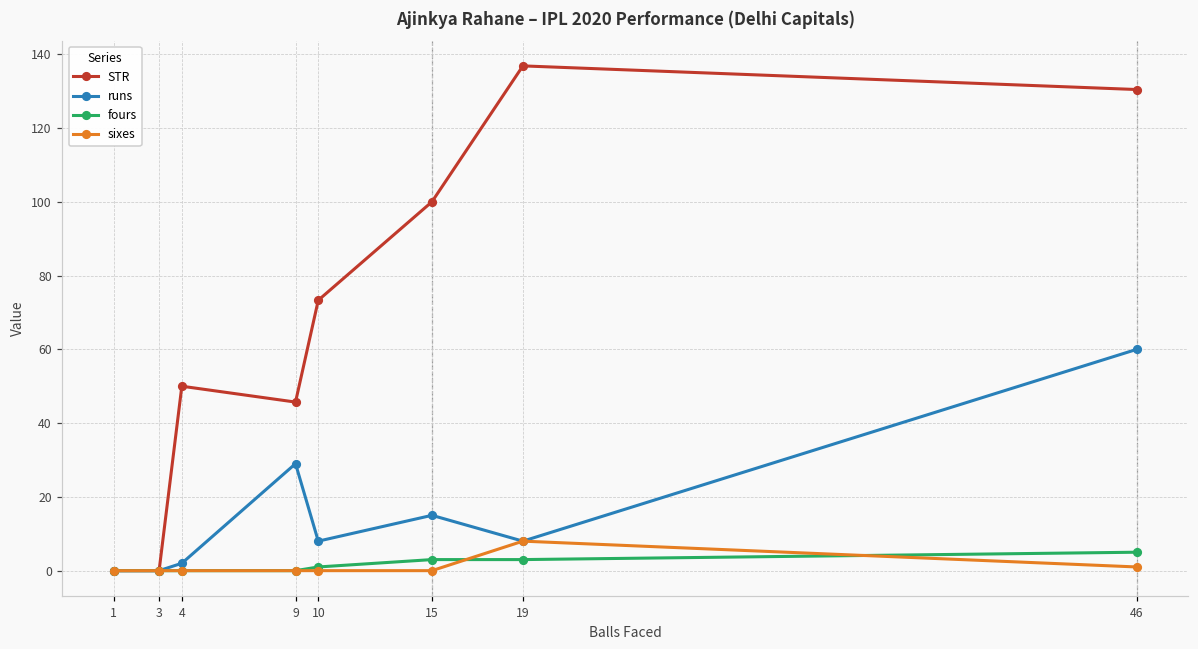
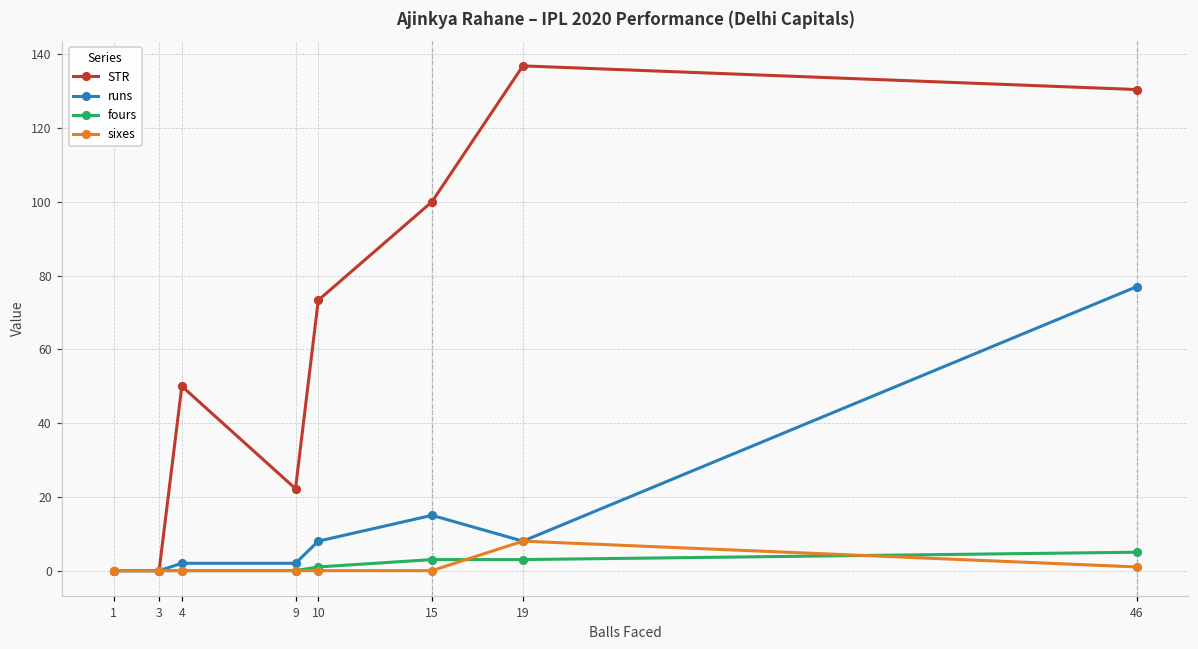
STR, 9: 46 -> 22
runs, 9: 29 -> 2
runs, 46: 60 -> 77
